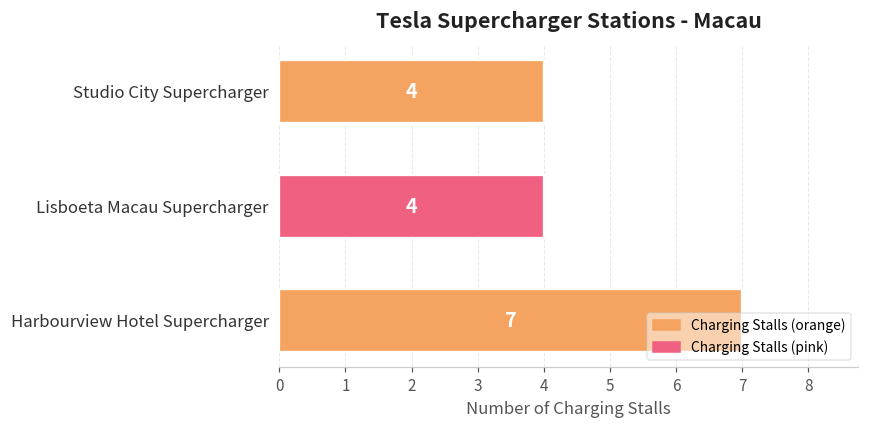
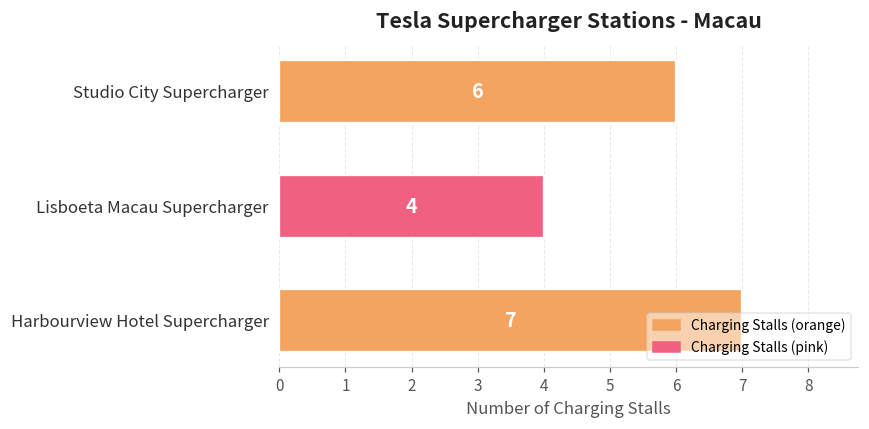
Studio City Supercharger: 4 -> 6
